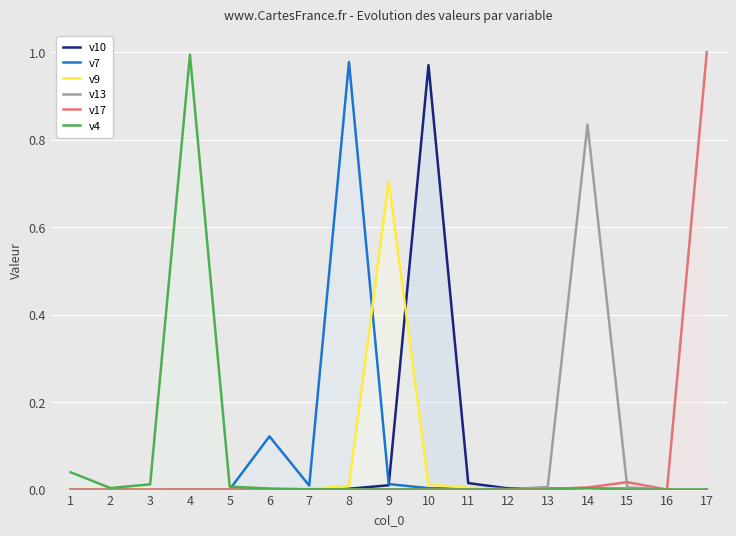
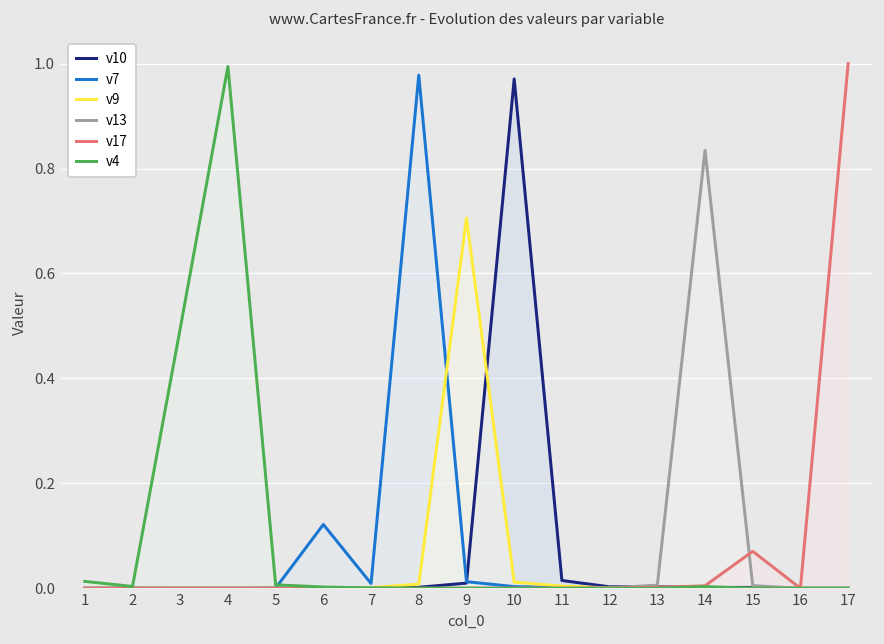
v4, 1: 0.04 -> 0.01
v4, 3: 0.01 -> 0.50
v17, 15: 0.02 -> 0.07
